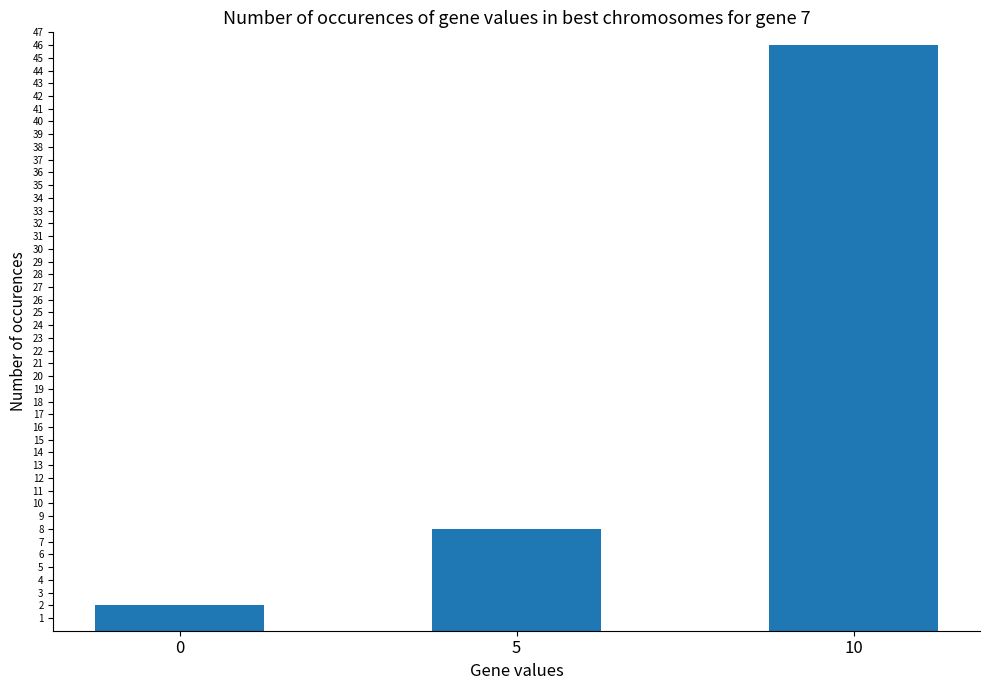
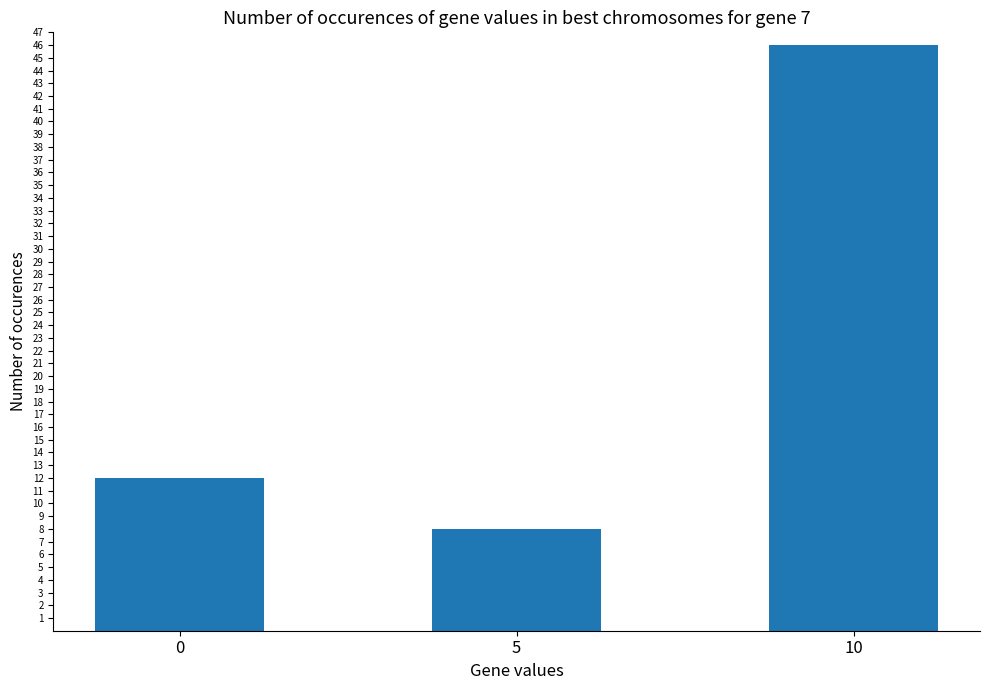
0: 2 -> 12
